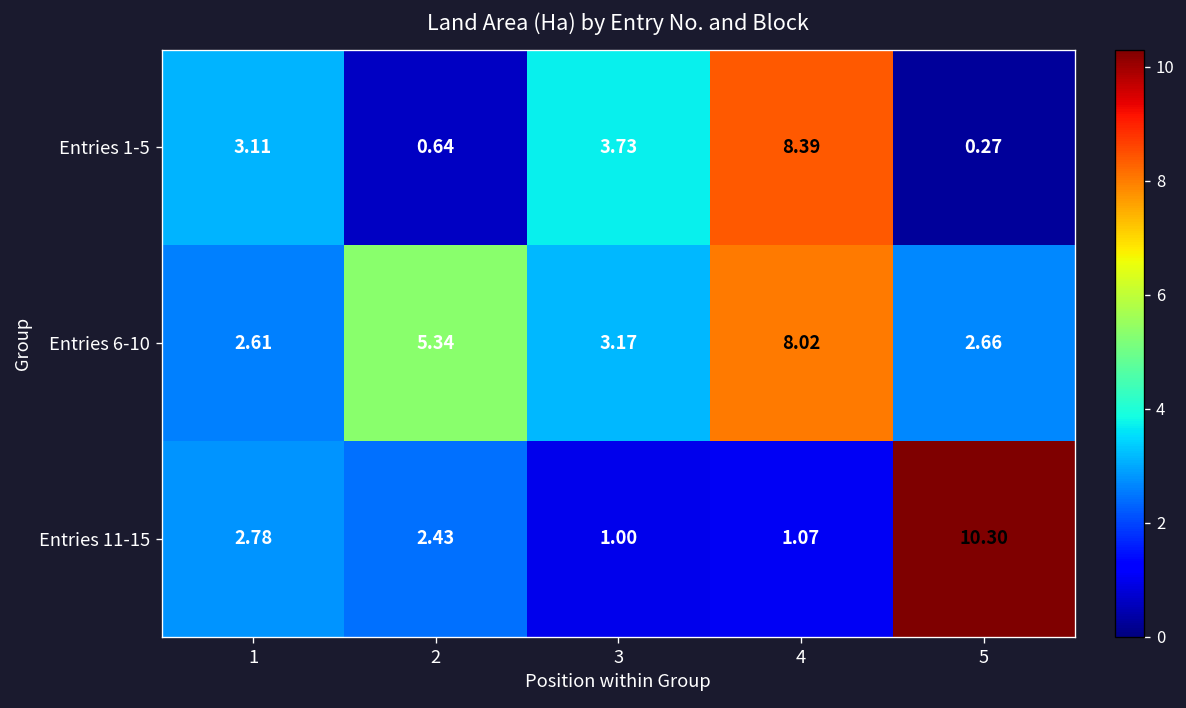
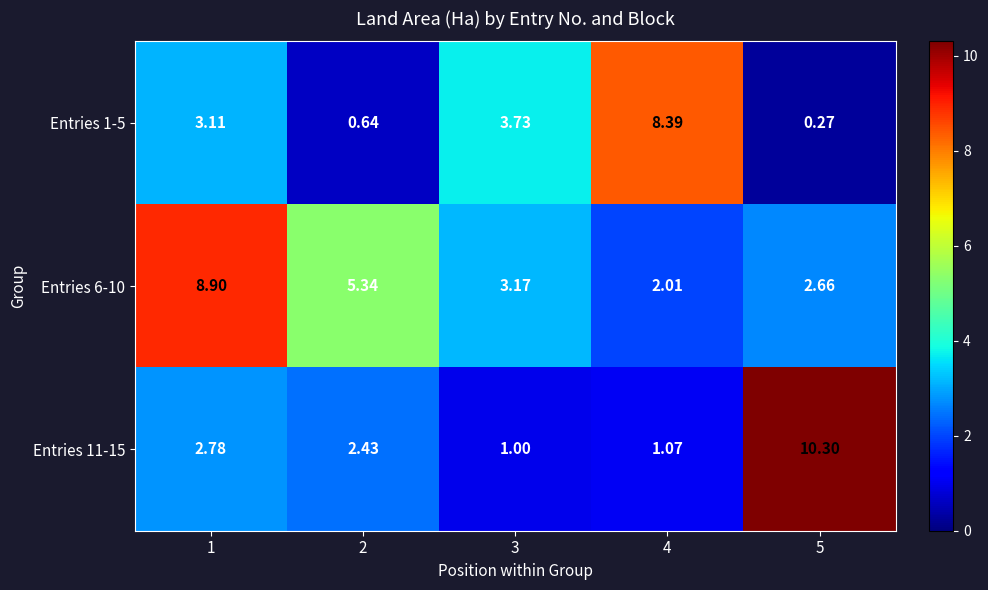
Entries 6-10, 1: 2.61 -> 8.90
Entries 6-10, 4: 8.02 -> 2.01
